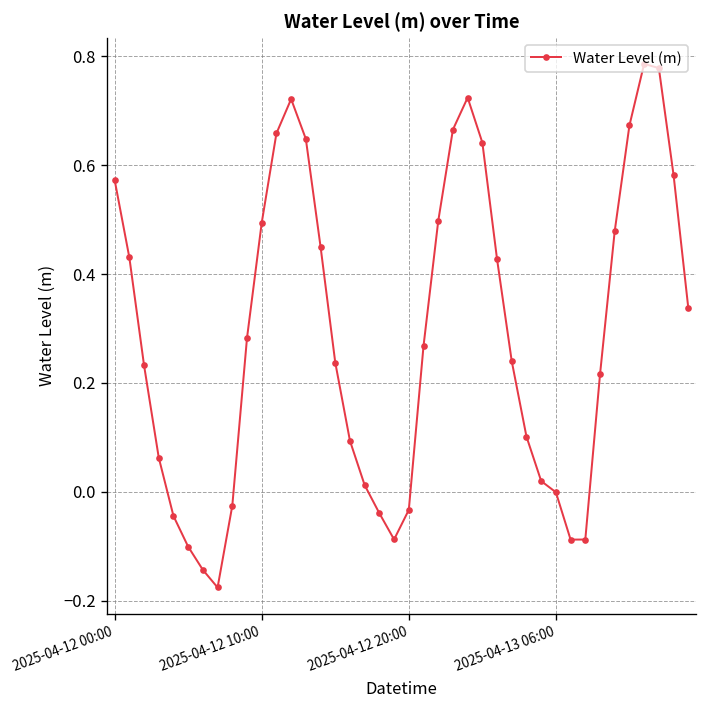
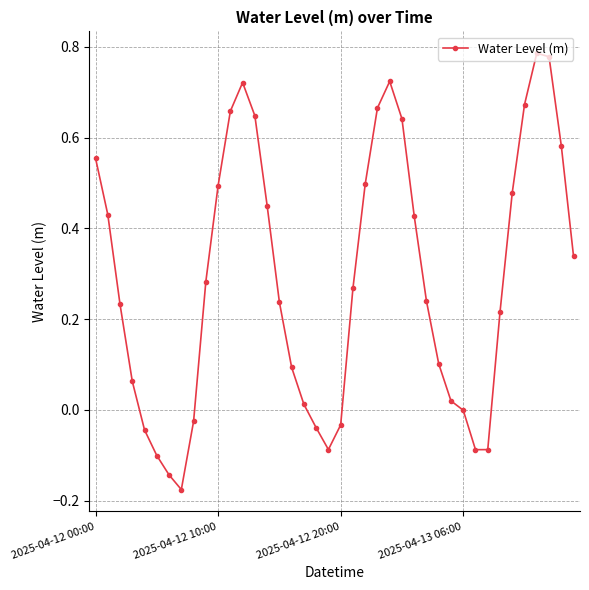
2025-04-12 00:00: 0.57 -> 0.55
